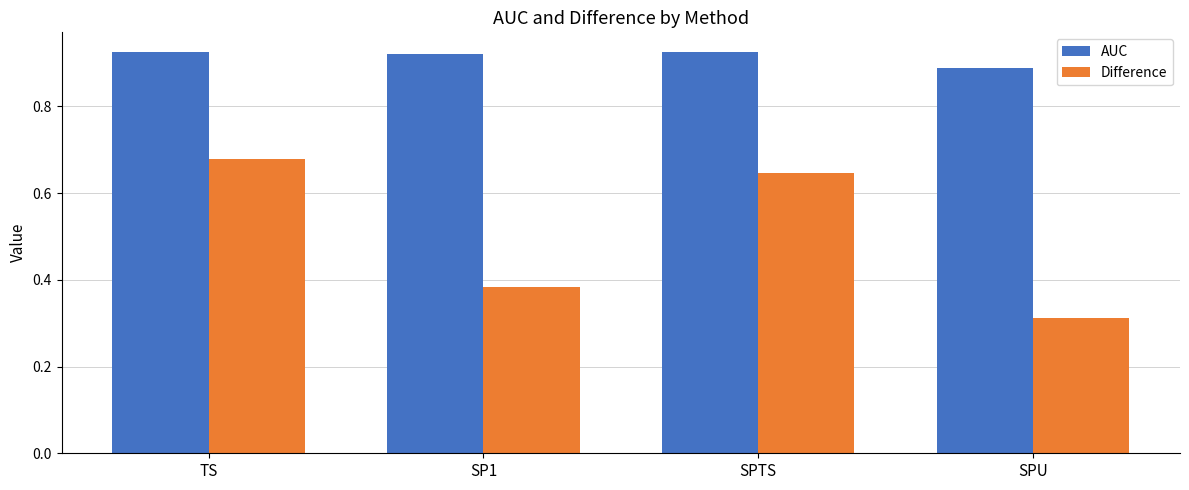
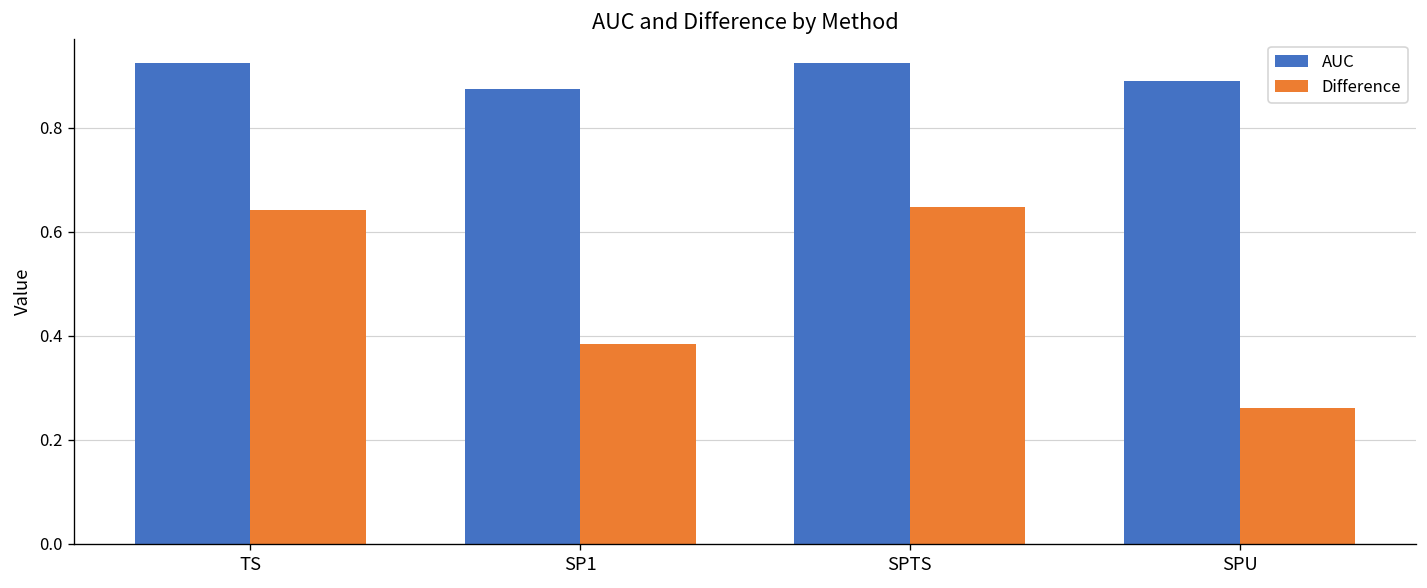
Difference, TS: 0.68 -> 0.64
AUC, SP1: 0.92 -> 0.87
Difference, SPU: 0.31 -> 0.26
